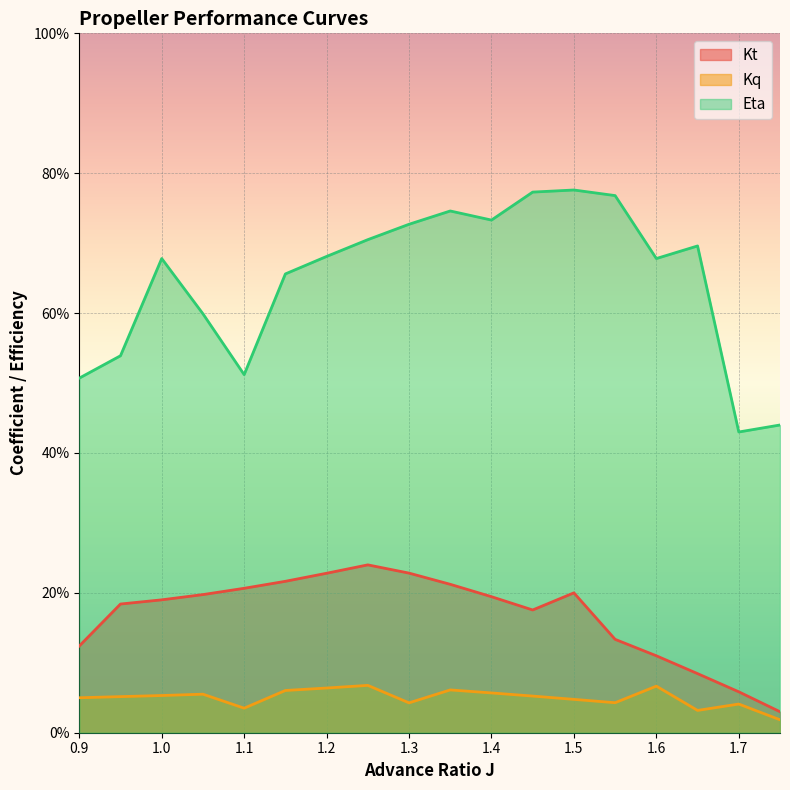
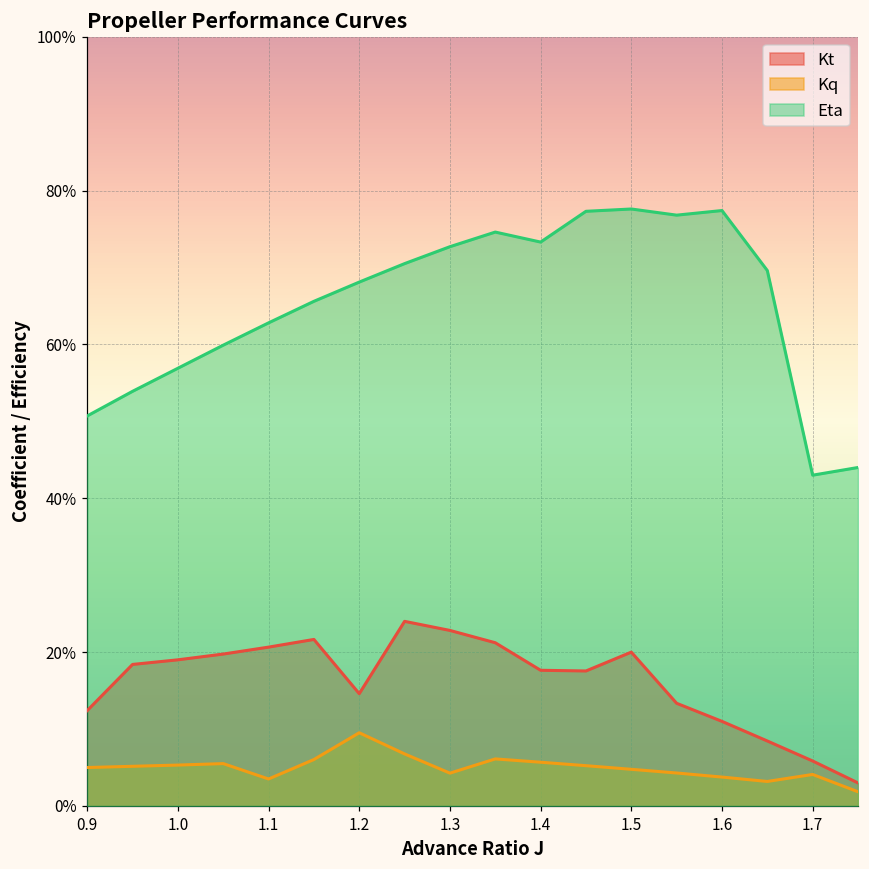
Eta, 1.0: 68% -> 57%
Eta, 1.1: 51% -> 63%
Kt, 1.2: 23% -> 15%
Kq, 1.2: 6% -> 10%
Kt, 1.4: 19% -> 18%
Kq, 1.6: 7% -> 4%
Eta, 1.6: 68% -> 77%
